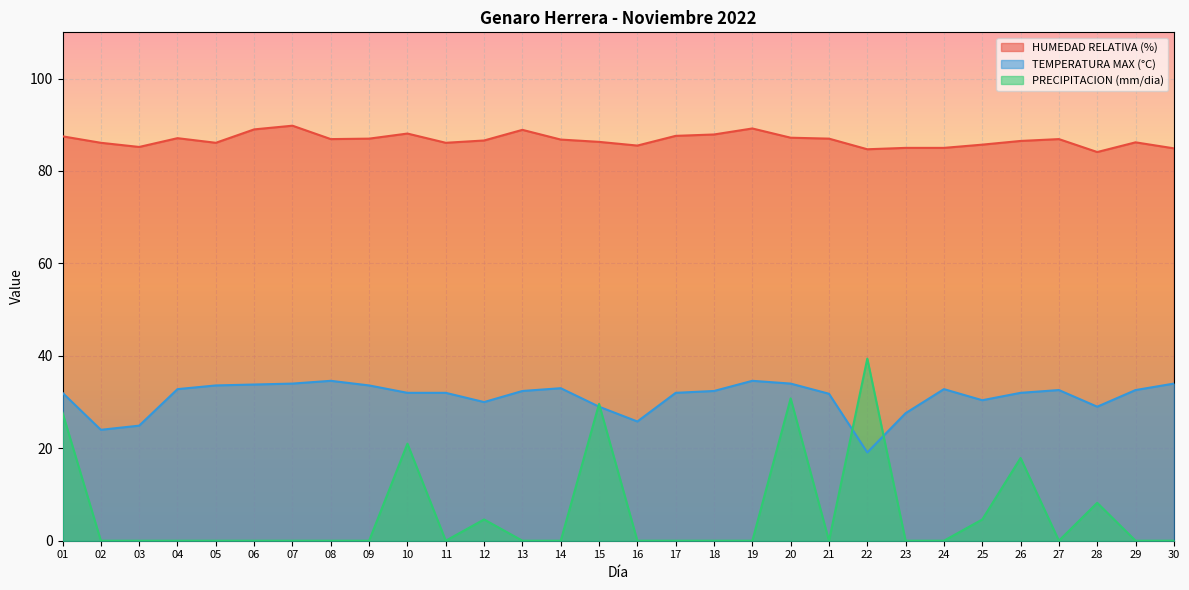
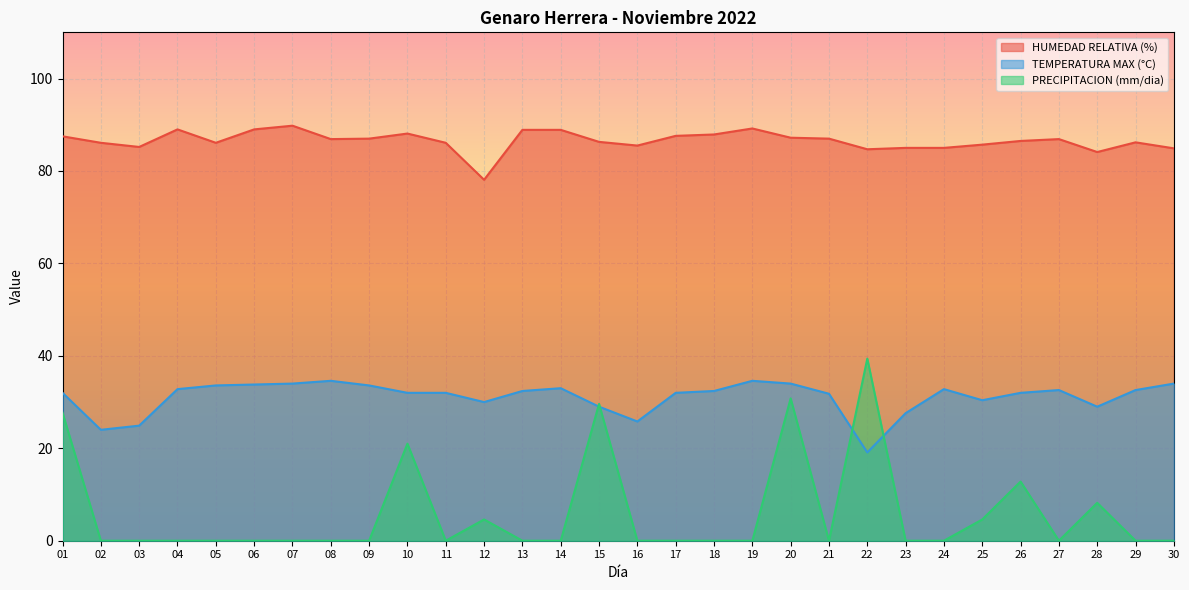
HUMEDAD RELATIVA (%), 04: 87 -> 89
HUMEDAD RELATIVA (%), 12: 87 -> 78
HUMEDAD RELATIVA (%), 14: 87 -> 89
PRECIPITACION (mm/dia), 26: 18 -> 13
